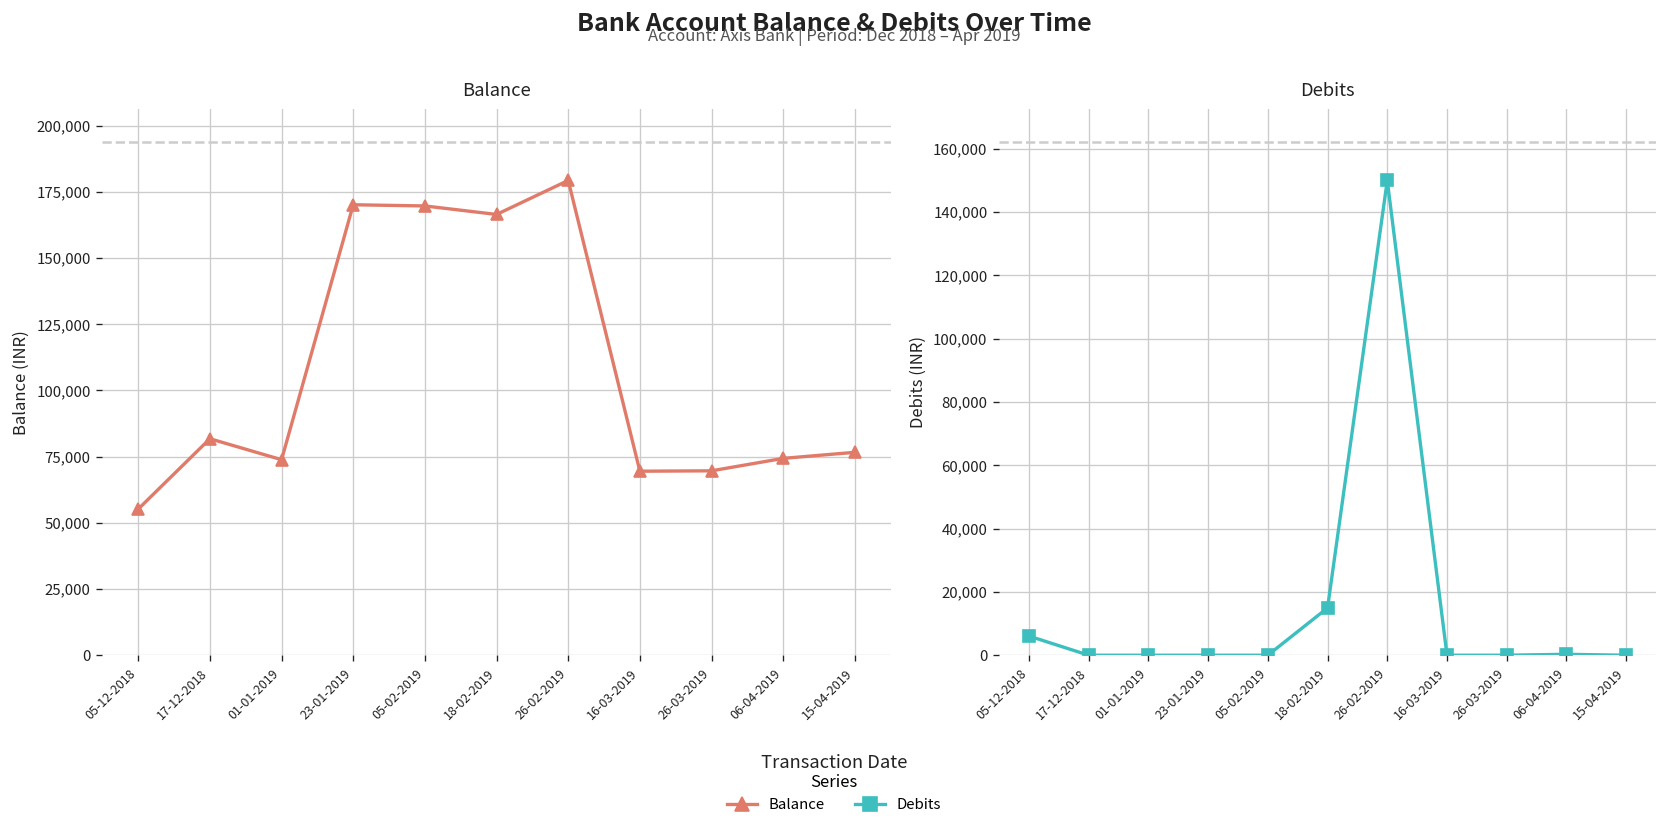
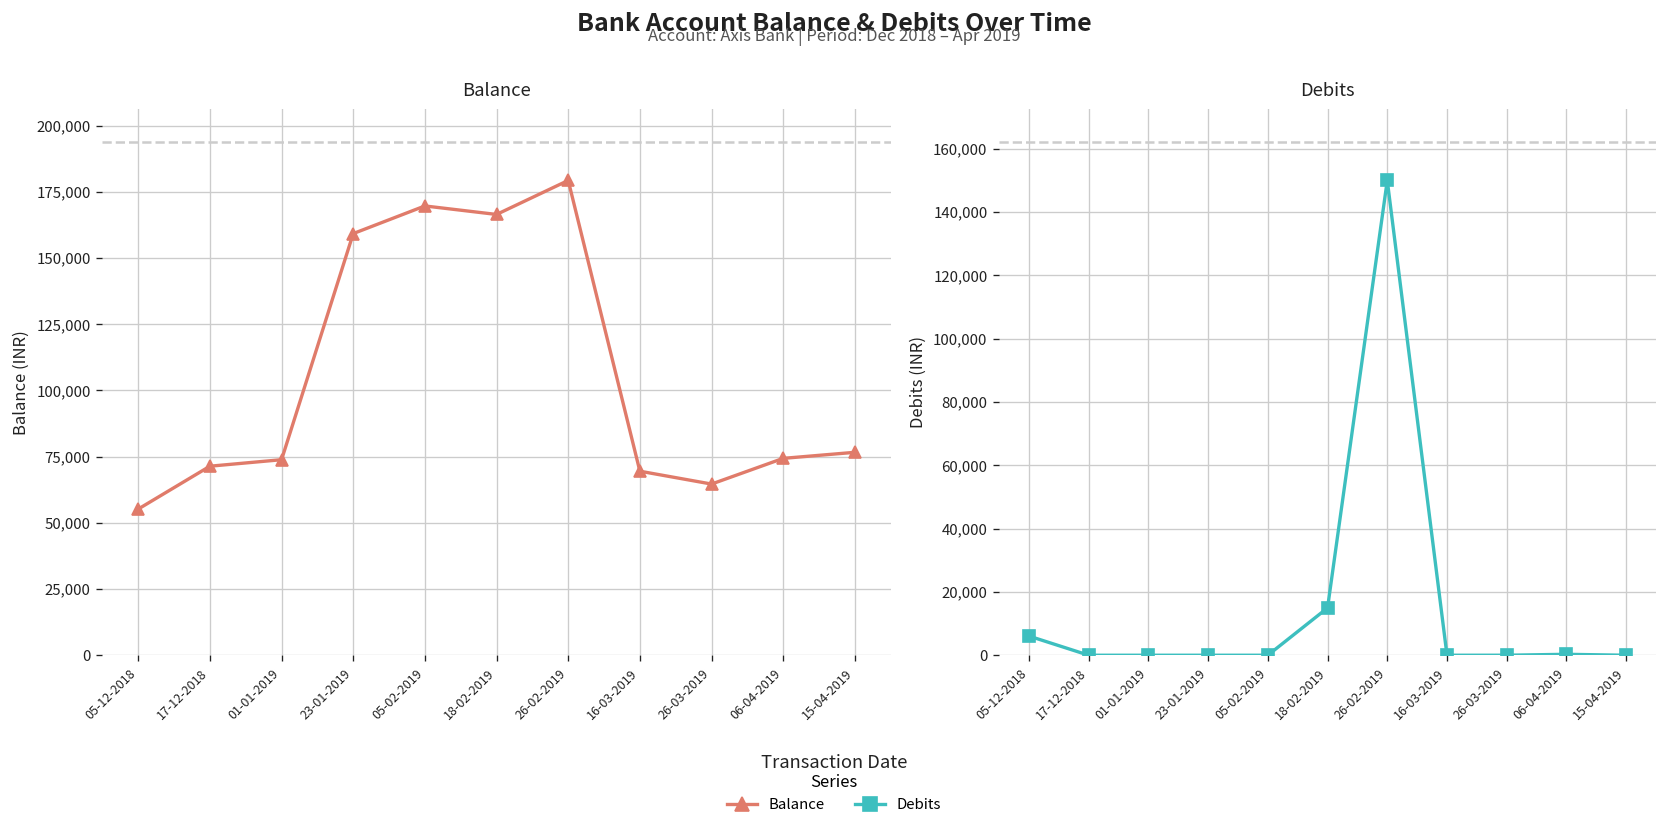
Balance, 17-12-2018: 82,000 -> 71,000
Balance, 23-01-2019: 170,000 -> 159,000
Balance, 26-03-2019: 70,000 -> 65,000
